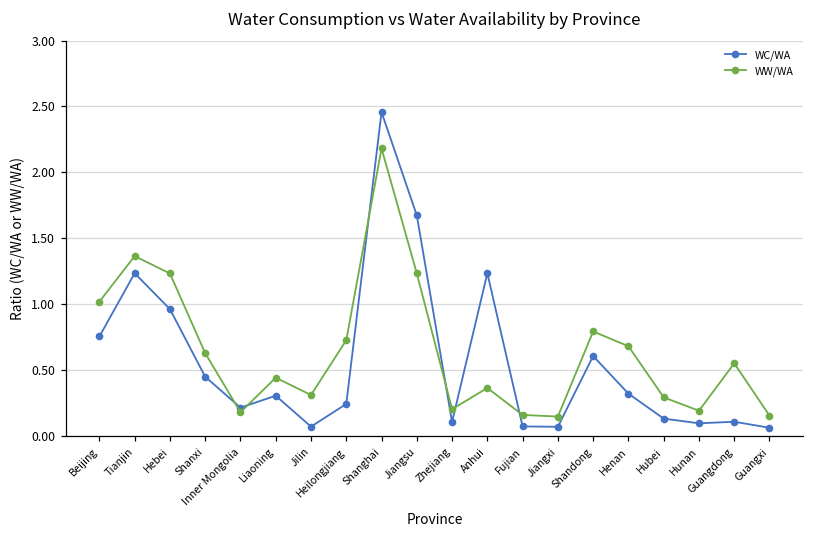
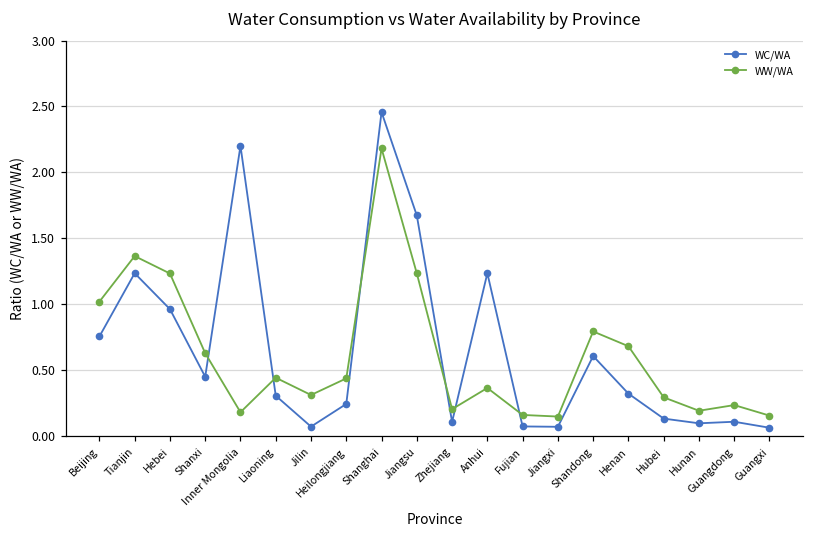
WC/WA, Inner Mongolia: 0.22 -> 2.20
WW/WA, Heilongjiang: 0.73 -> 0.44
WW/WA, Guangdong: 0.55 -> 0.23
